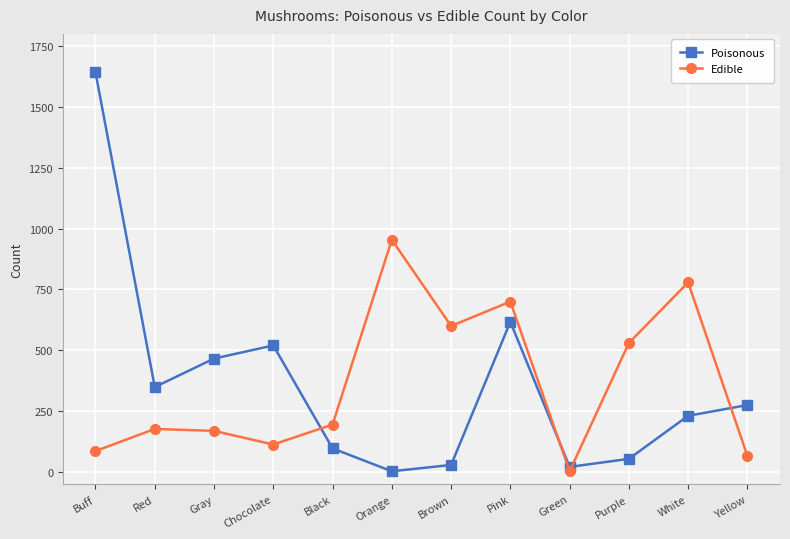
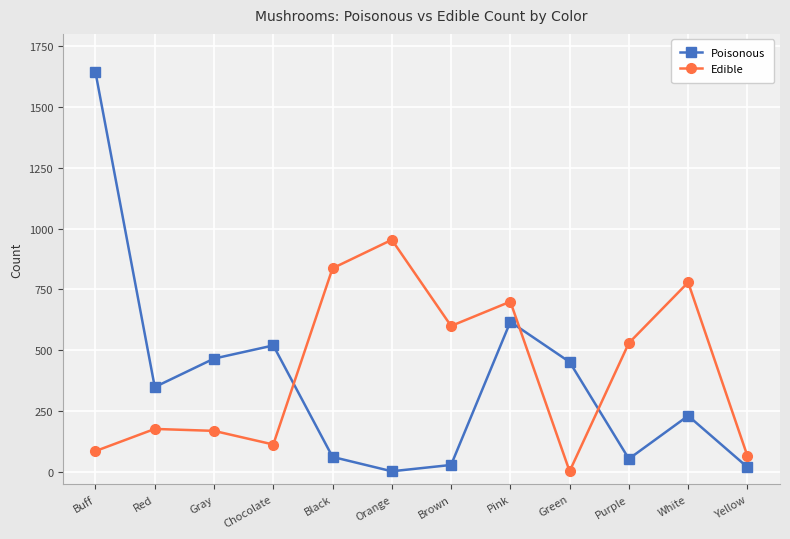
Poisonous, Black: 100 -> 60
Edible, Black: 200 -> 840
Poisonous, Green: 20 -> 450
Poisonous, Yellow: 280 -> 20
